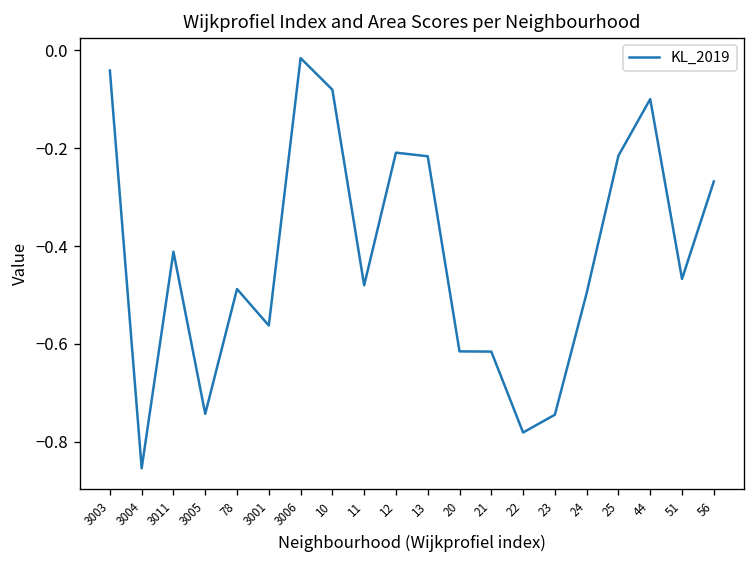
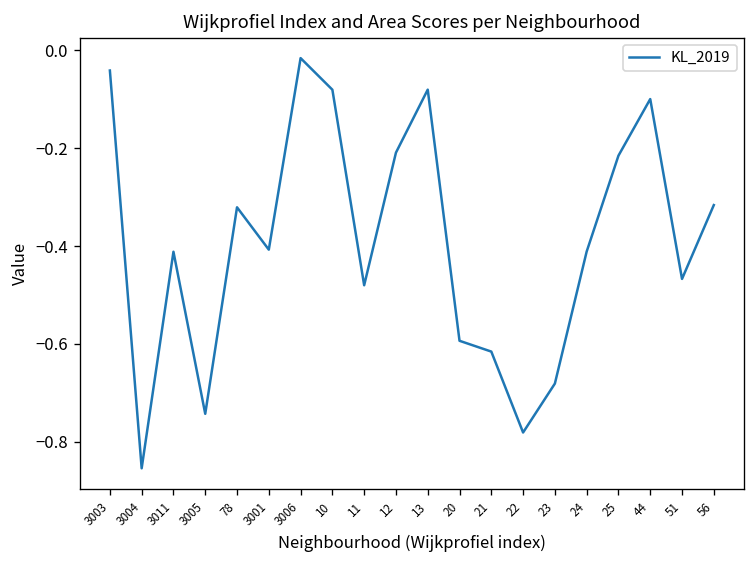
78: -0.49 -> -0.32
3001: -0.56 -> -0.41
13: -0.22 -> -0.08
20: -0.62 -> -0.59
23: -0.74 -> -0.68
24: -0.50 -> -0.41
56: -0.27 -> -0.32
